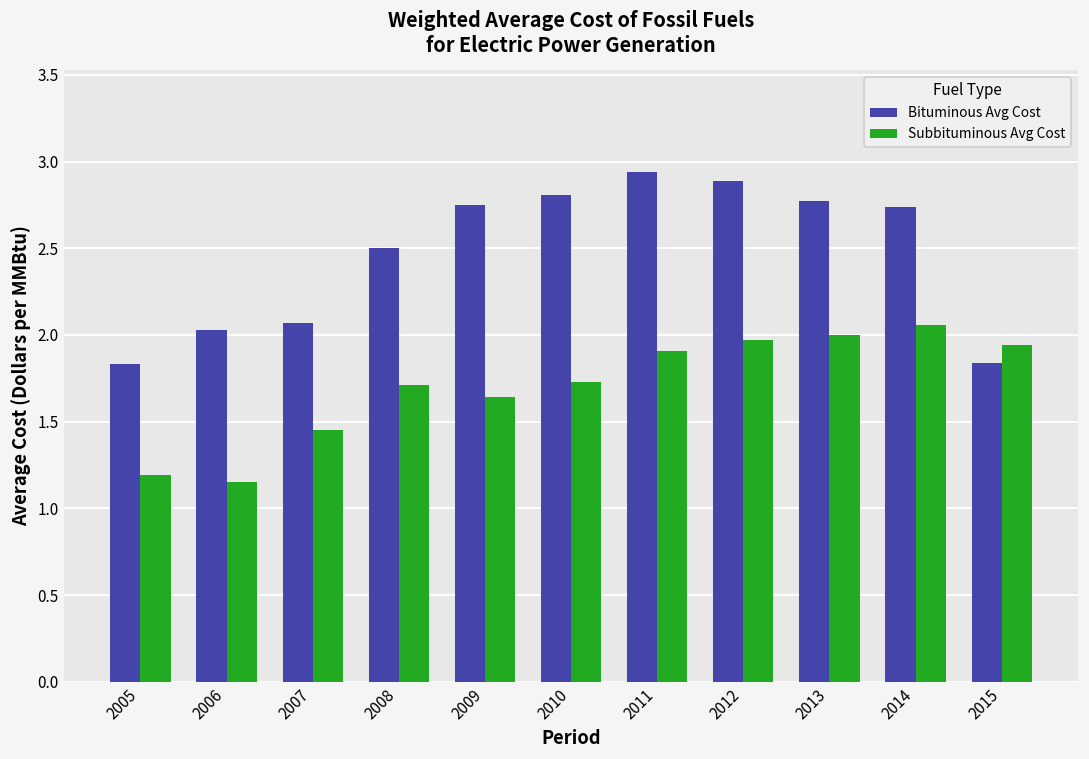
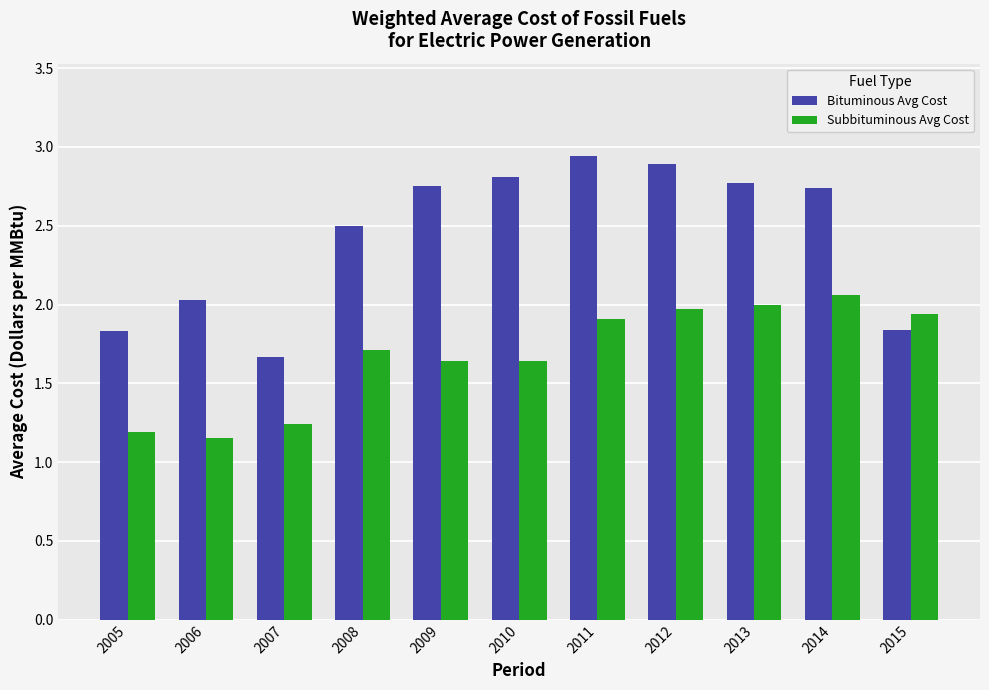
Bituminous Avg Cost, 2007: 2.07 -> 1.67
Subbituminous Avg Cost, 2007: 1.45 -> 1.24
Subbituminous Avg Cost, 2010: 1.73 -> 1.64
